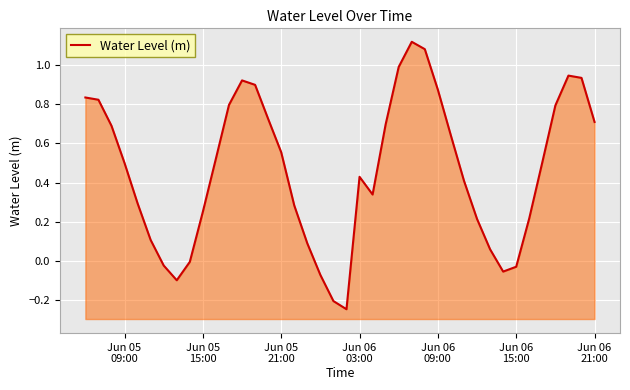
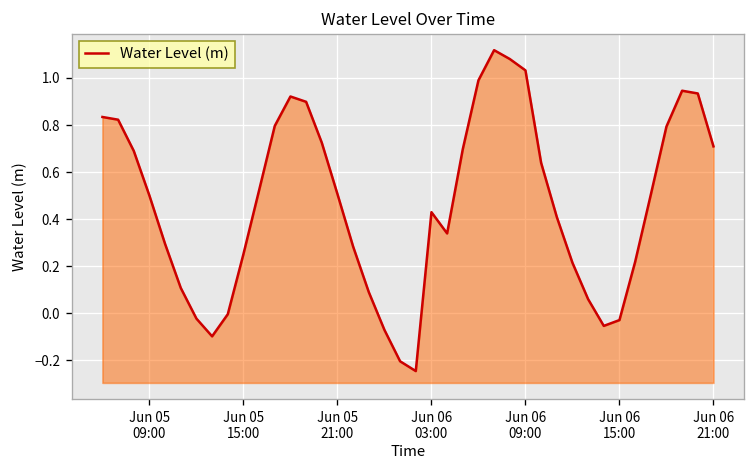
Jun 05 21:00: 0.55 -> 0.51
Jun 06 09:00: 0.87 -> 1.03
